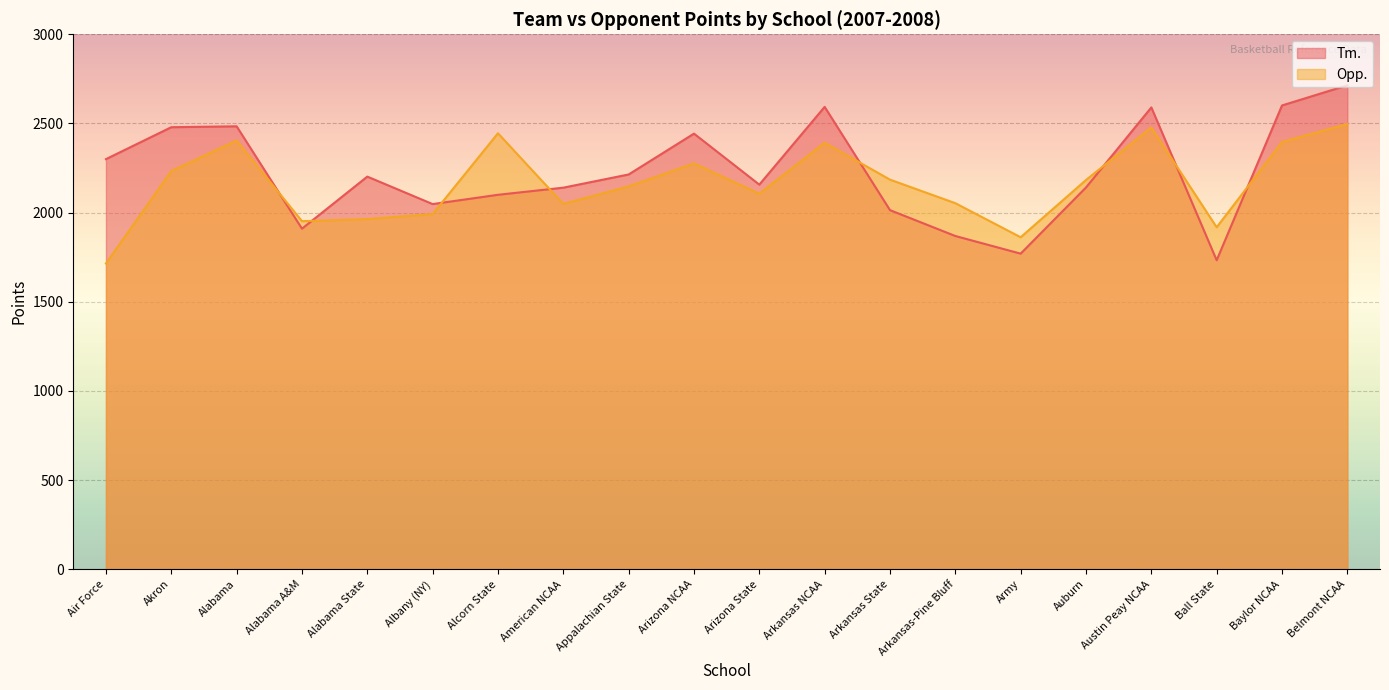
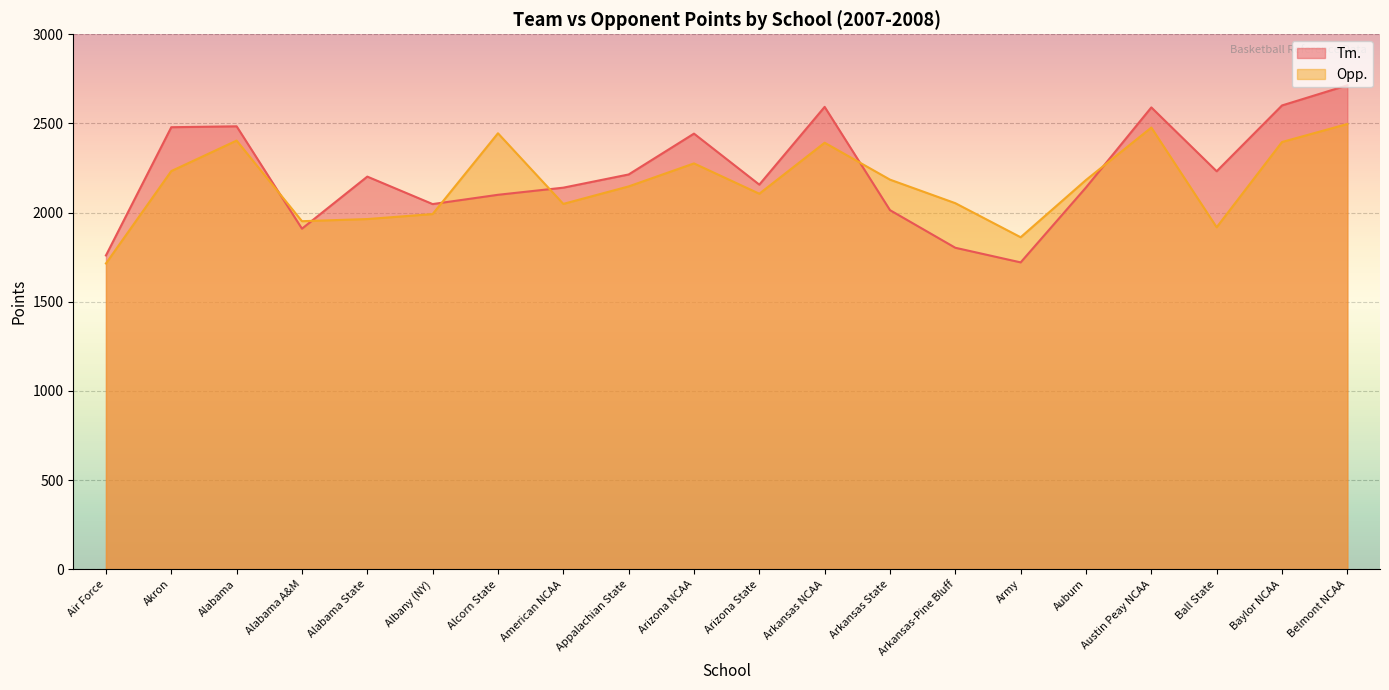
Tm., Air Force: 2300 -> 1760
Tm., Arkansas-Pine Bluff: 1870 -> 1800
Tm., Army: 1770 -> 1720
Tm., Ball State: 1730 -> 2230
